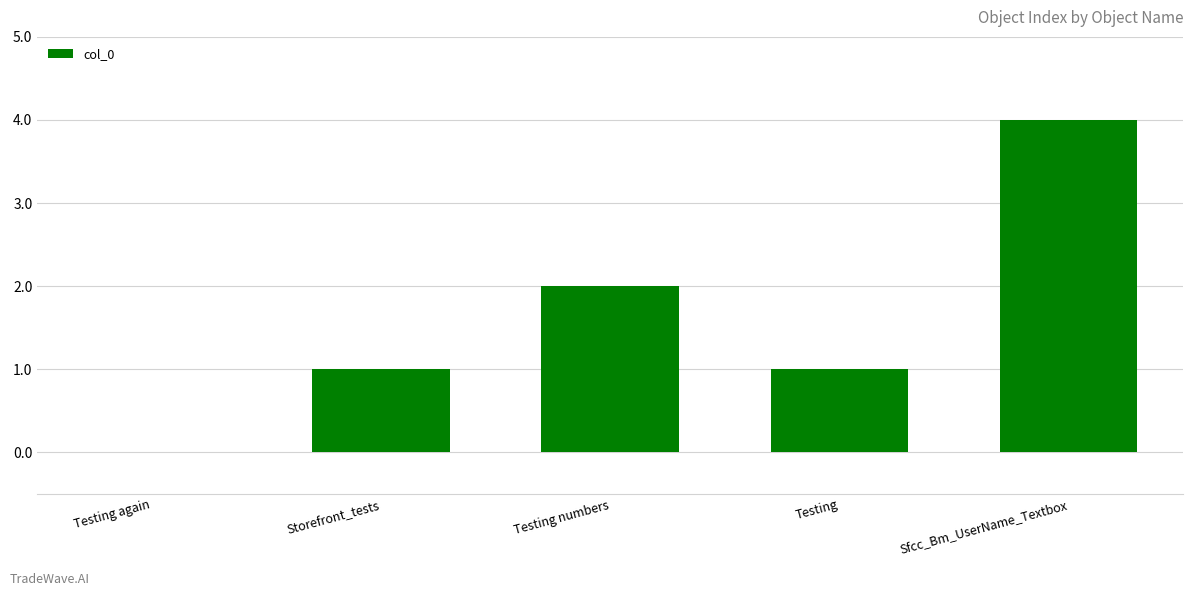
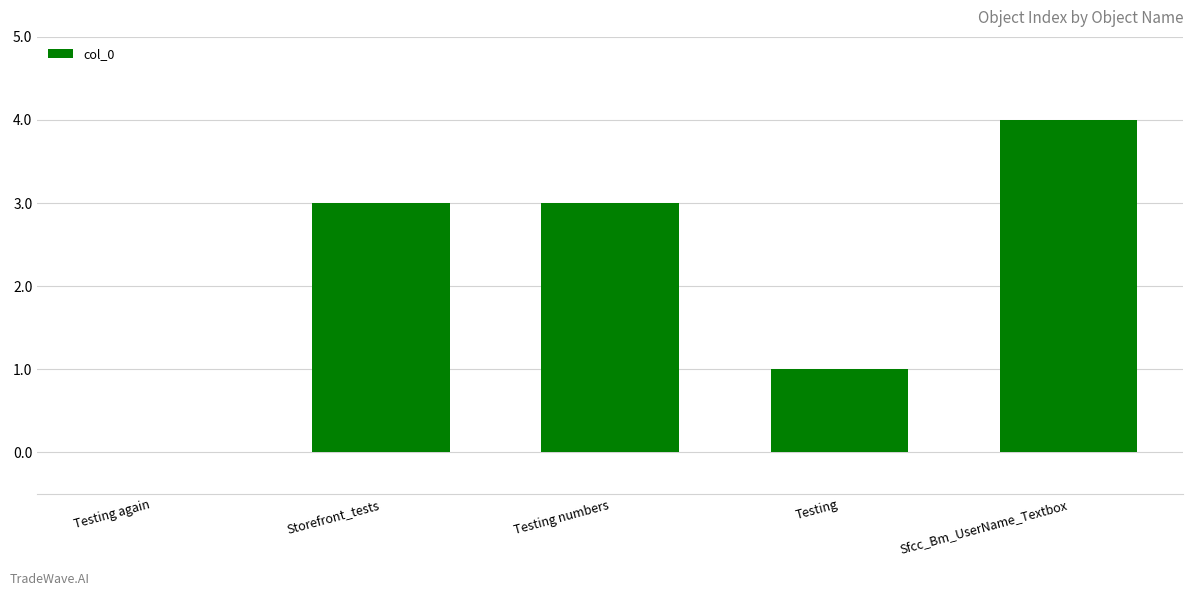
Storefront_tests: 1 -> 3
Testing numbers: 2 -> 3
